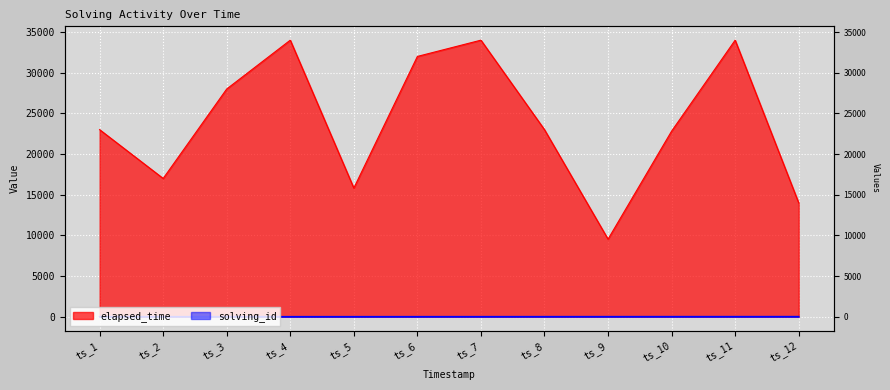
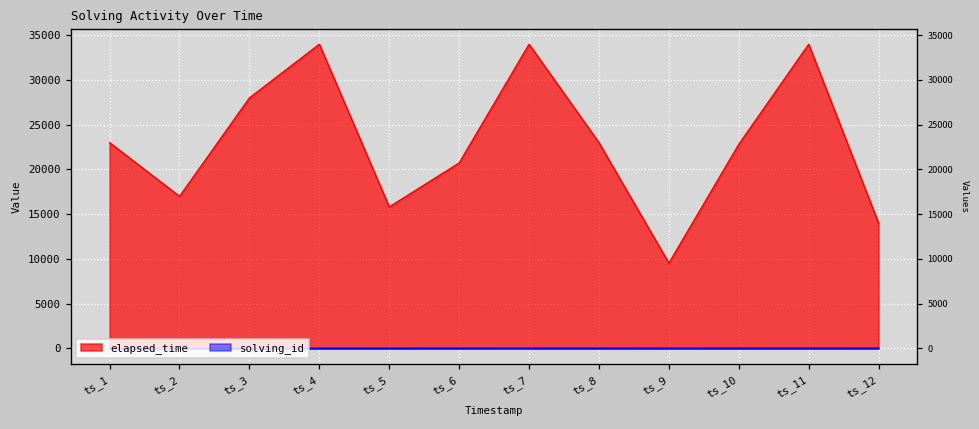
elapsed_time, ts_6: 32000 -> 21000
